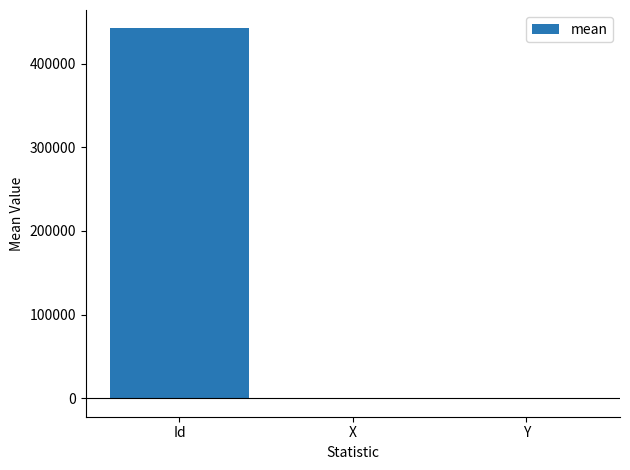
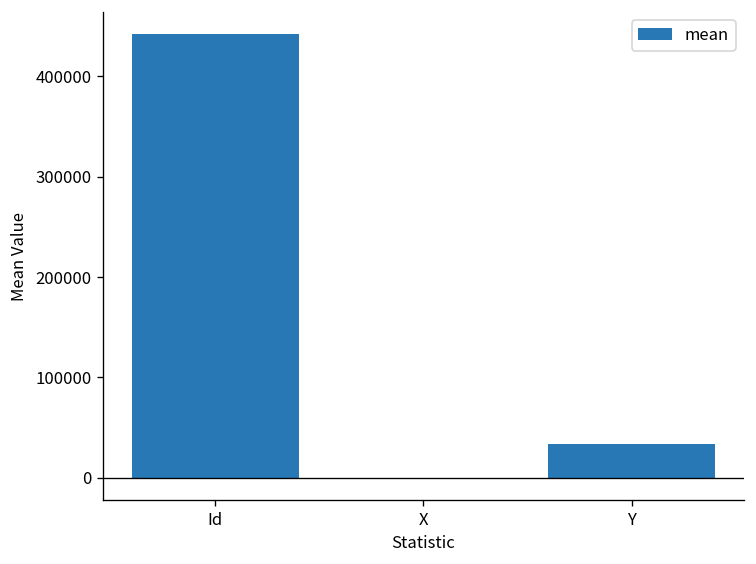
Y: 0 -> 30000
